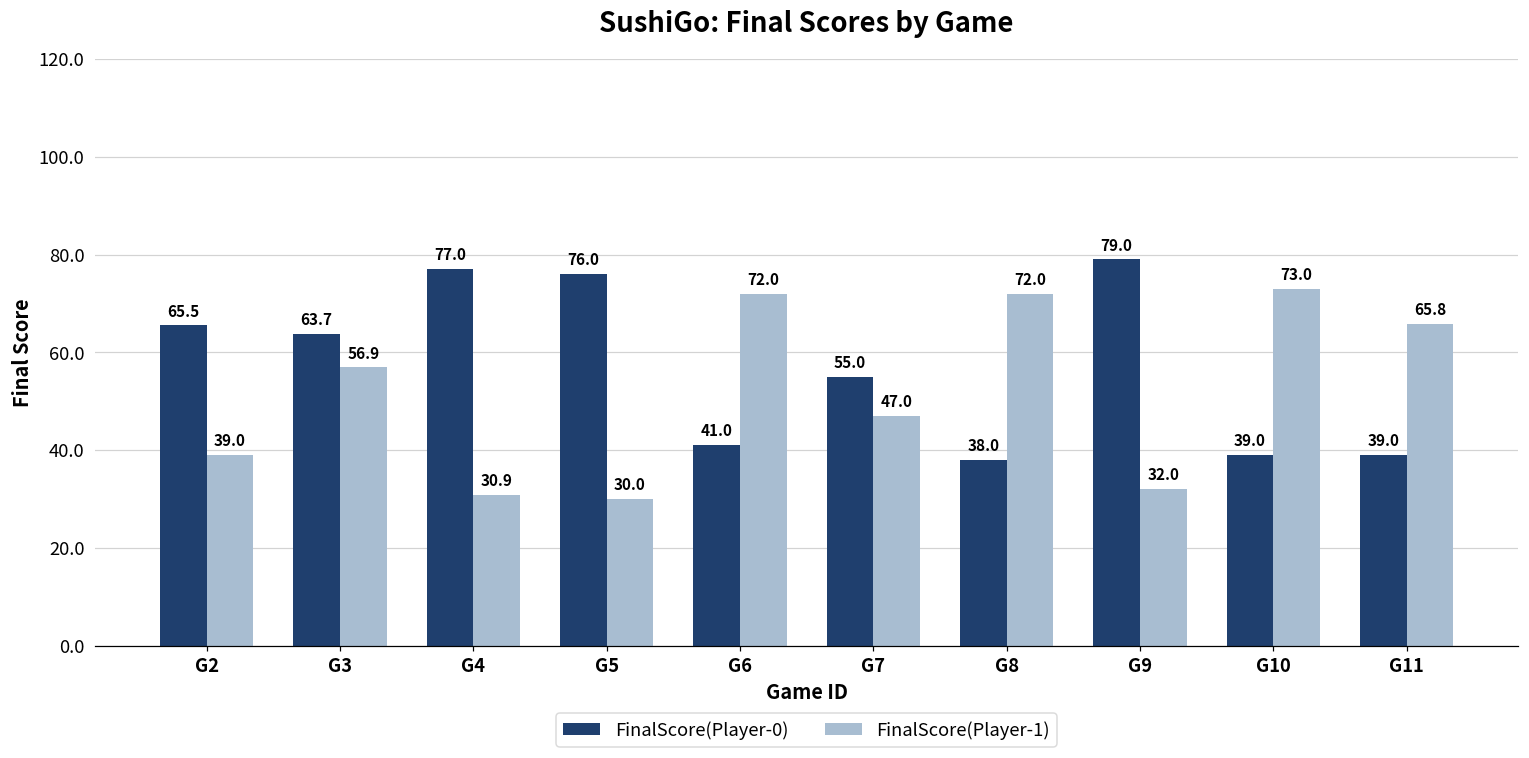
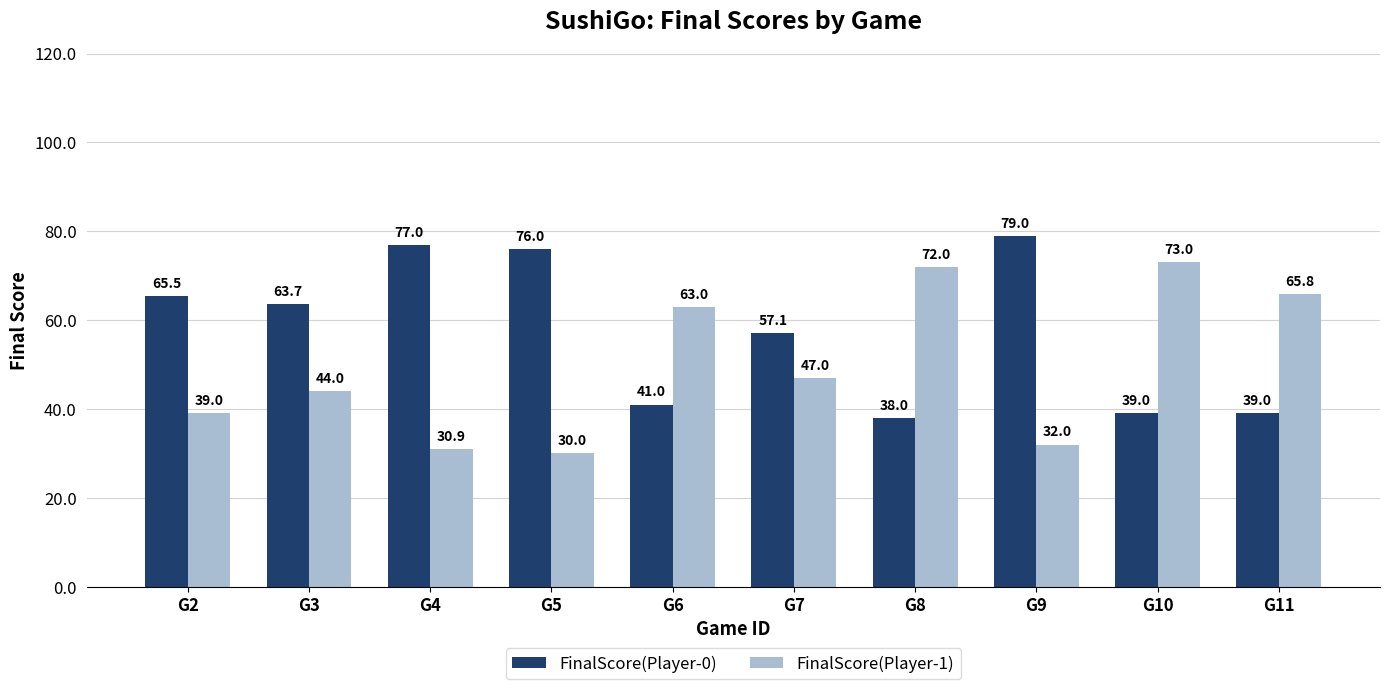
FinalScore(Player-1), G3: 56.9 -> 44.0
FinalScore(Player-1), G6: 72.0 -> 63.0
FinalScore(Player-0), G7: 55.0 -> 57.1
